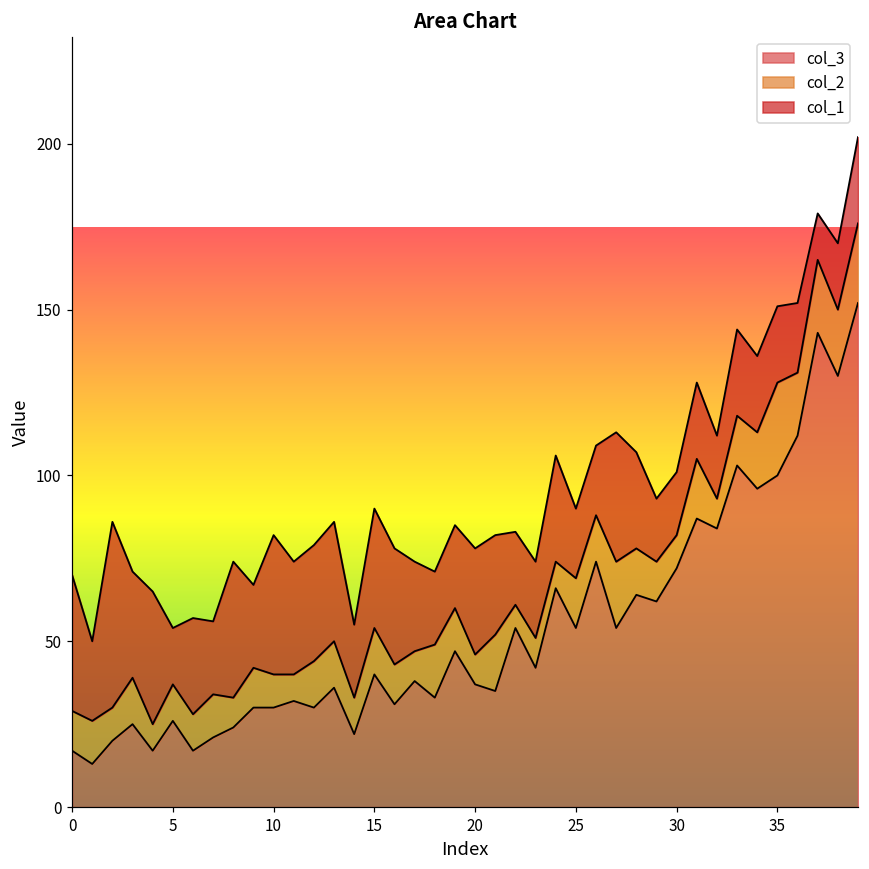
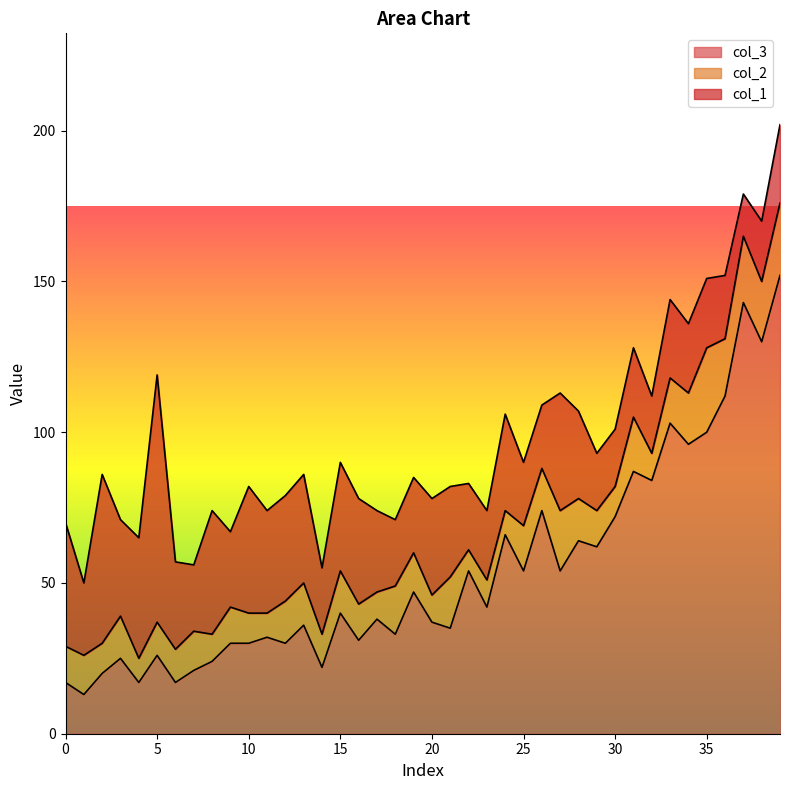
col_1, 5: 17 -> 82
